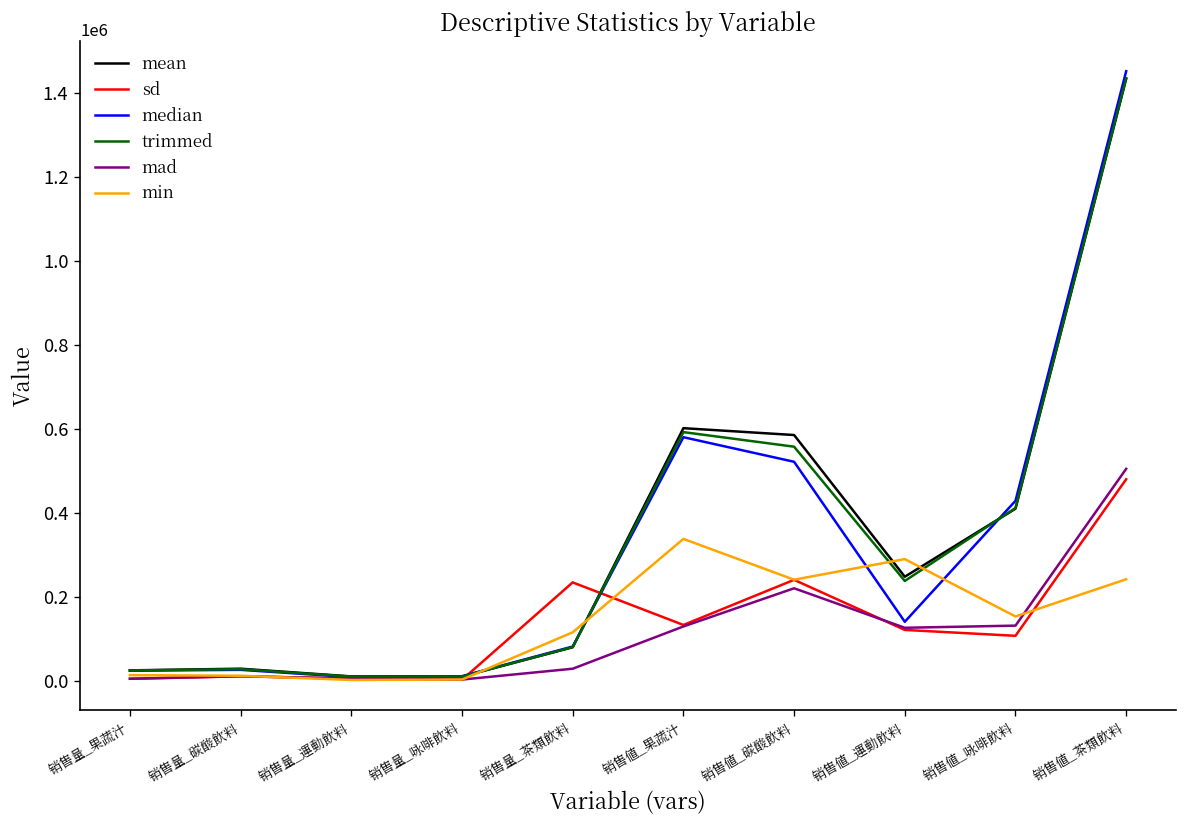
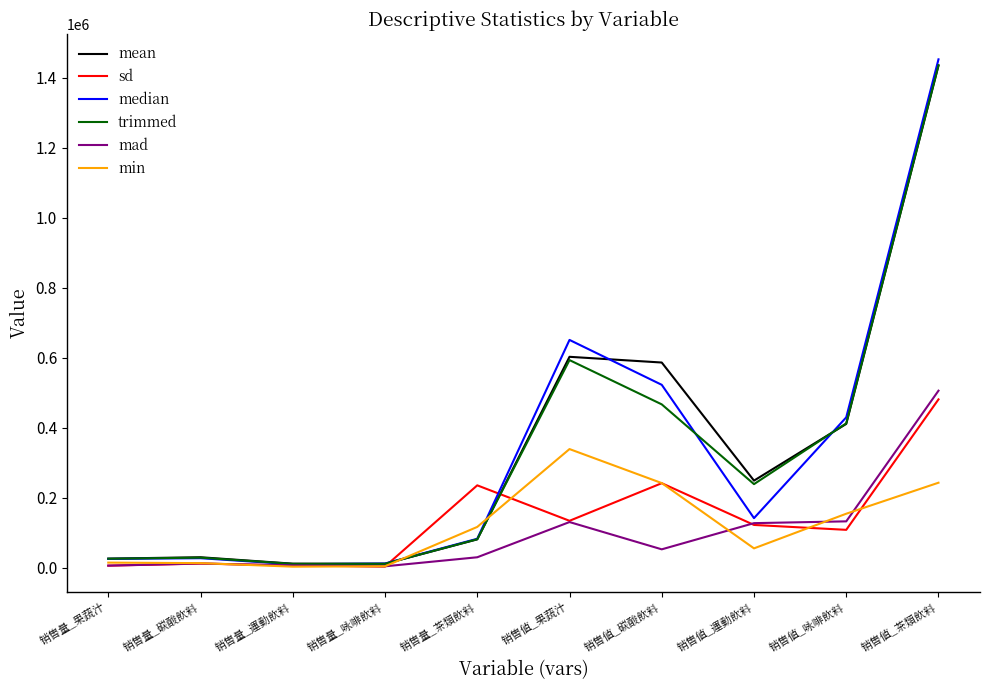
median, 销售値_果蔬汁: 580000 -> 650000
trimmed, 销售値_碳酸飲料: 560000 -> 470000
mad, 销售値_碳酸飲料: 220000 -> 50000
min, 销售値_運動飲料: 290000 -> 50000
